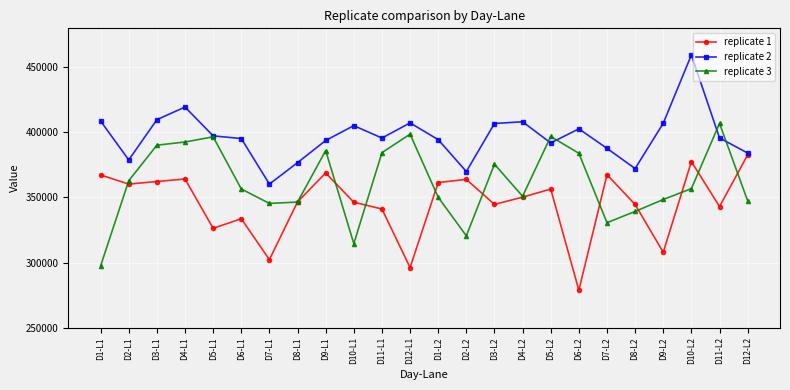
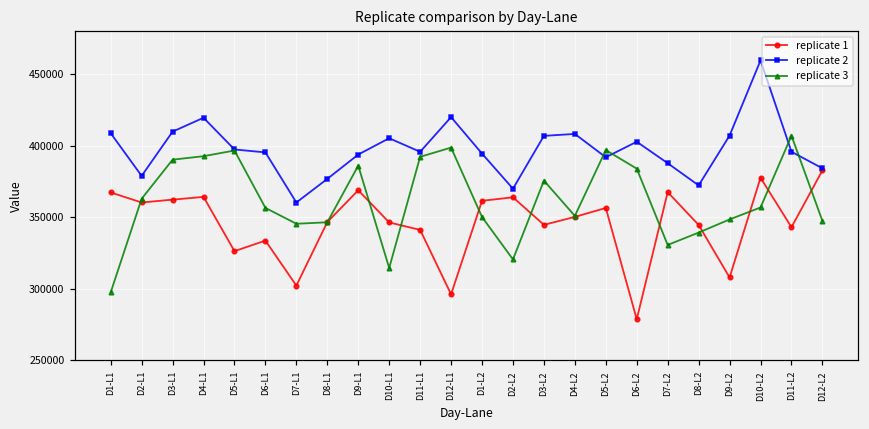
replicate 3, D11-L1: 384000 -> 392000
replicate 2, D12-L1: 407000 -> 420000
